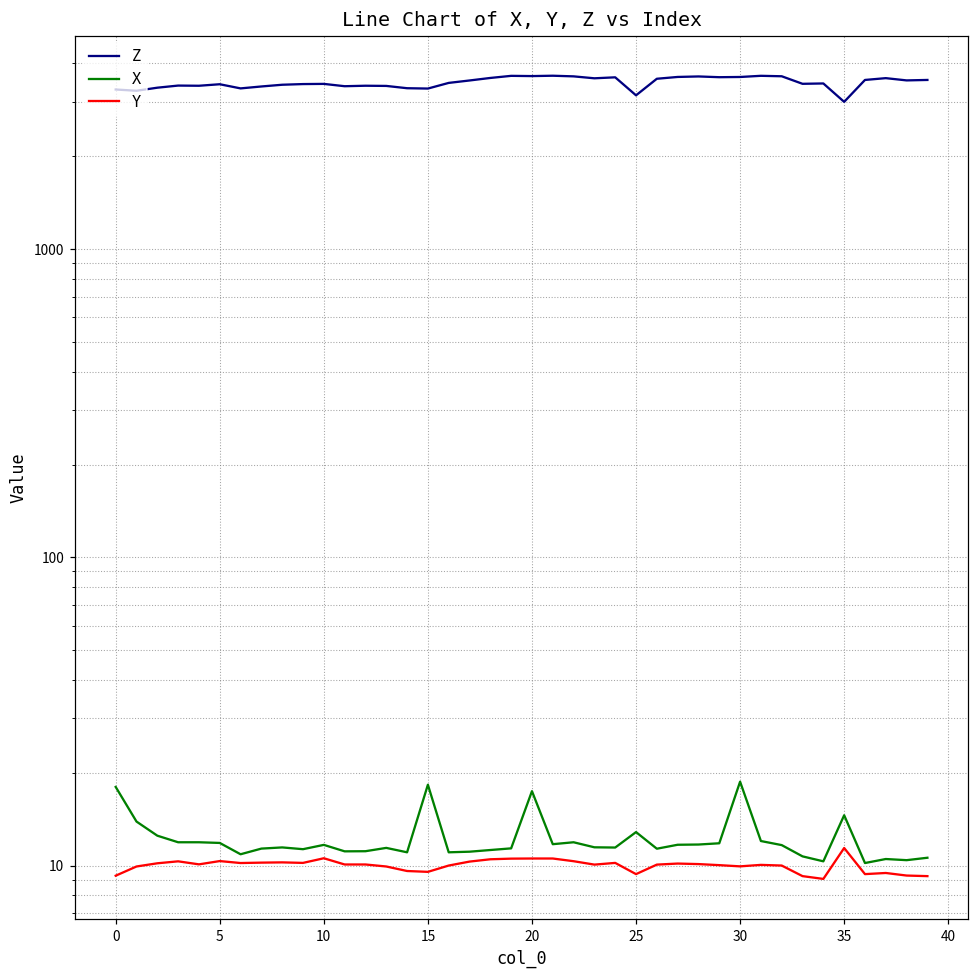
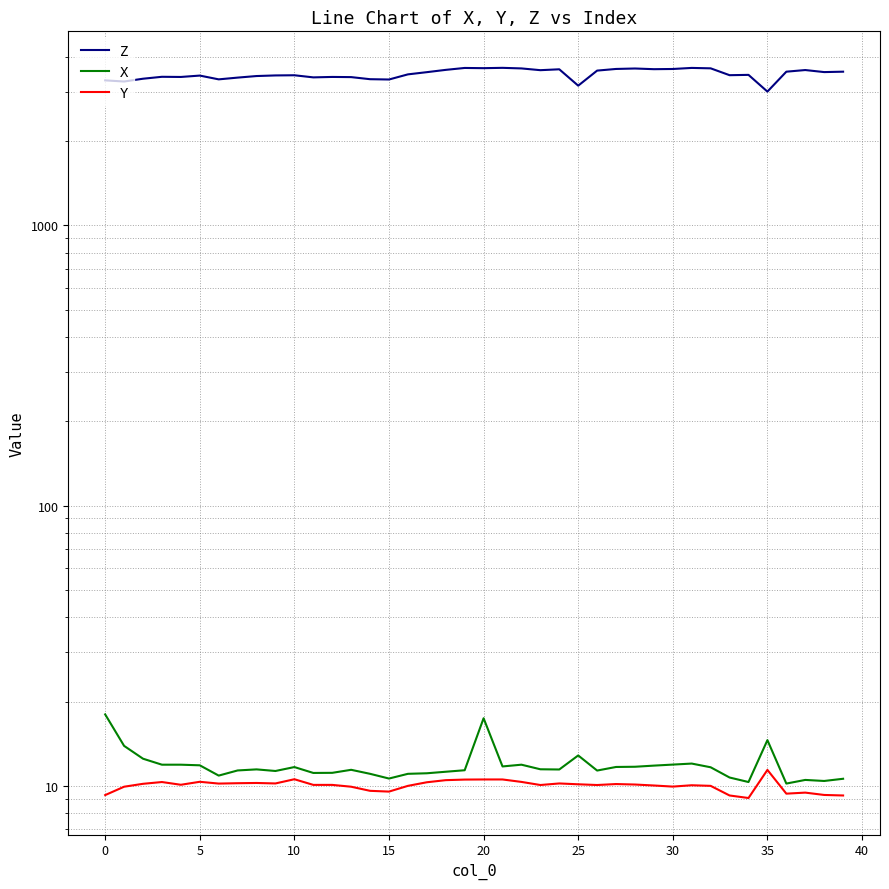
X, 15: 18 -> 10.6
Y, 25: 9.4 -> 10.1
X, 30: 19 -> 11.9
